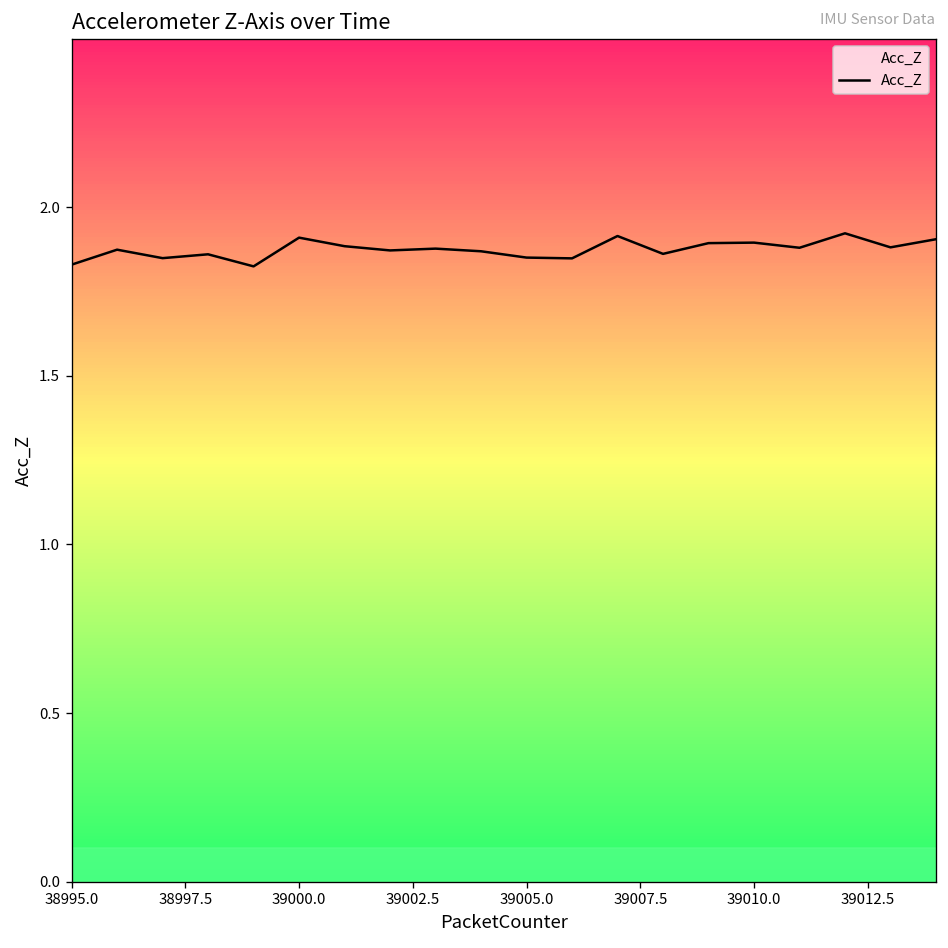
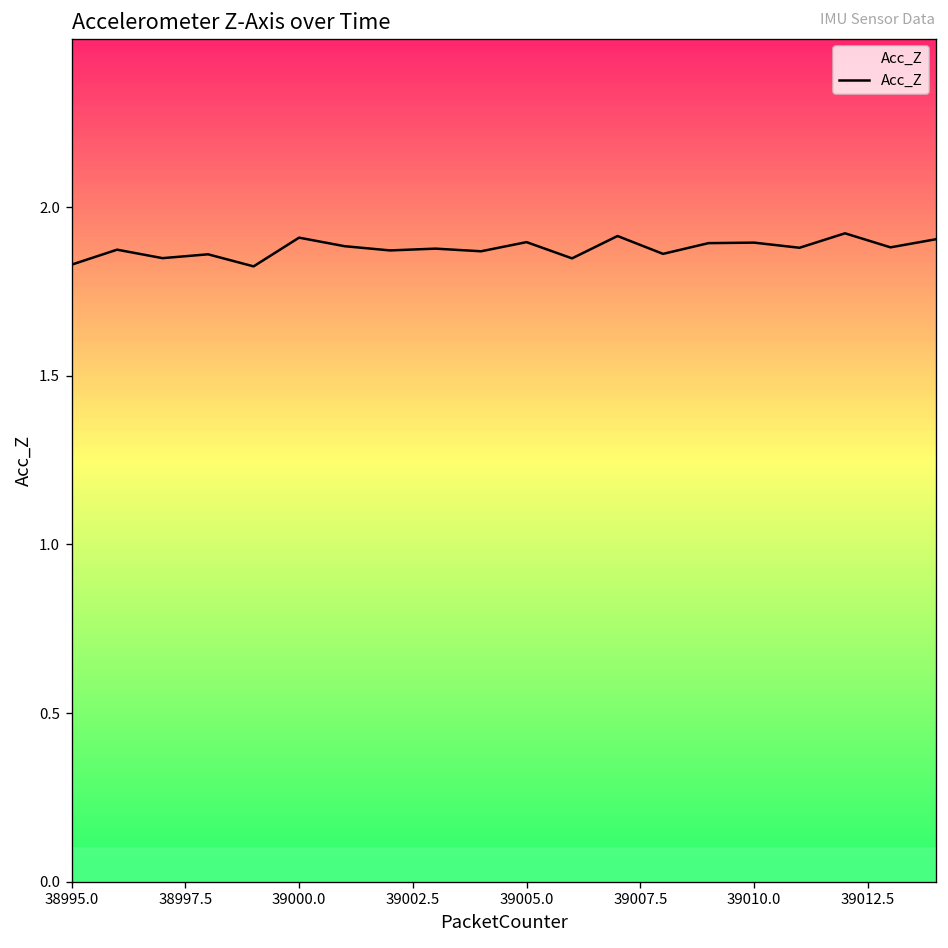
39005.0: 1.85 -> 1.90
